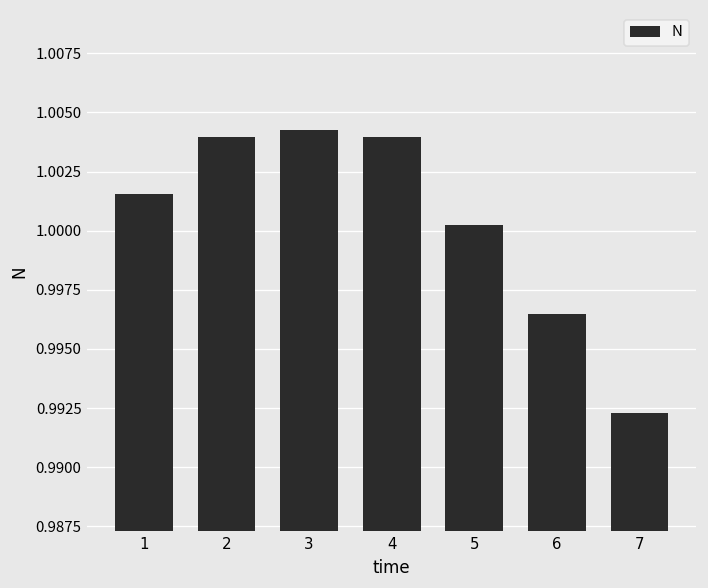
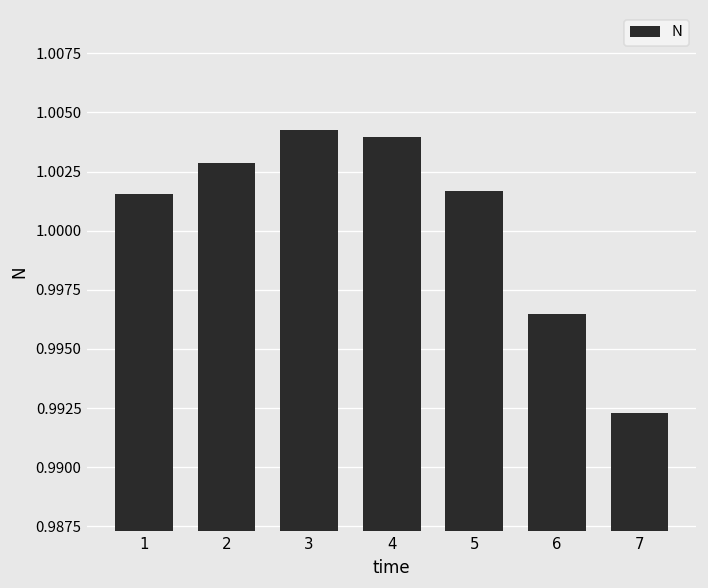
2: 1.0040 -> 1.0029
5: 1.0003 -> 1.0017
